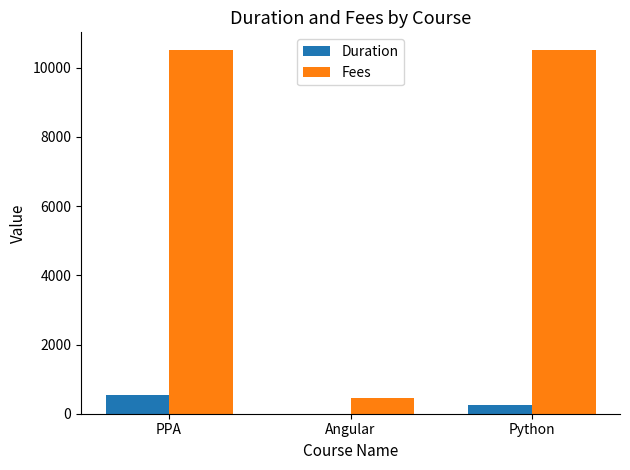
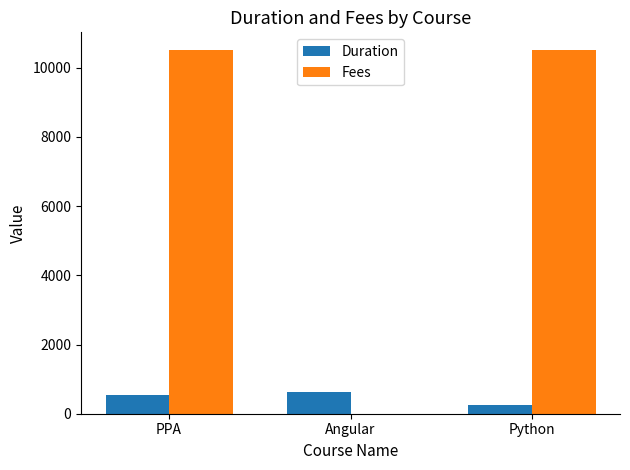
Duration, Angular: 0 -> 600
Fees, Angular: 500 -> 0
